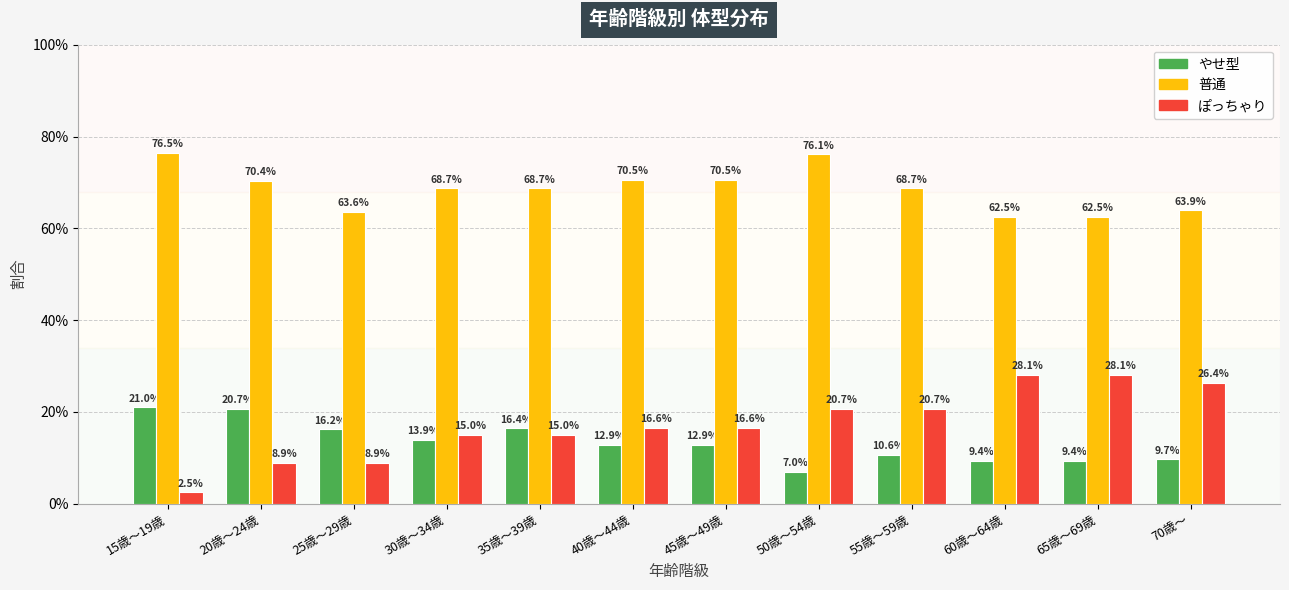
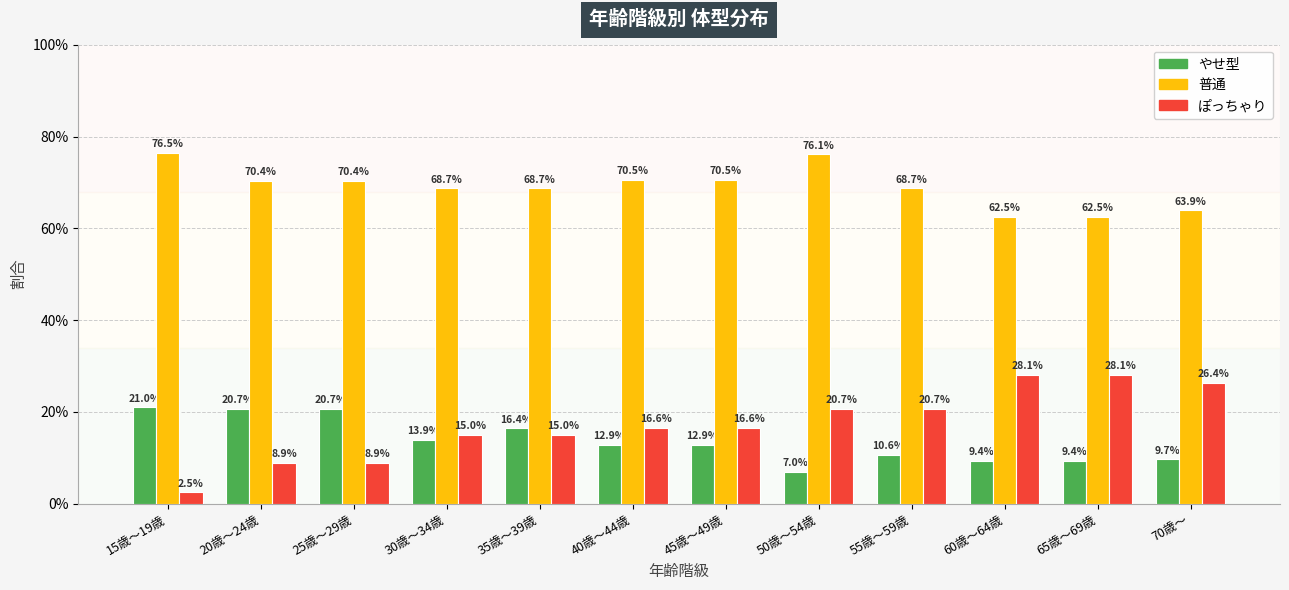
やせ型, 25歳～29歳: 16.2% -> 20.7%
普通, 25歳～29歳: 63.6% -> 70.4%
